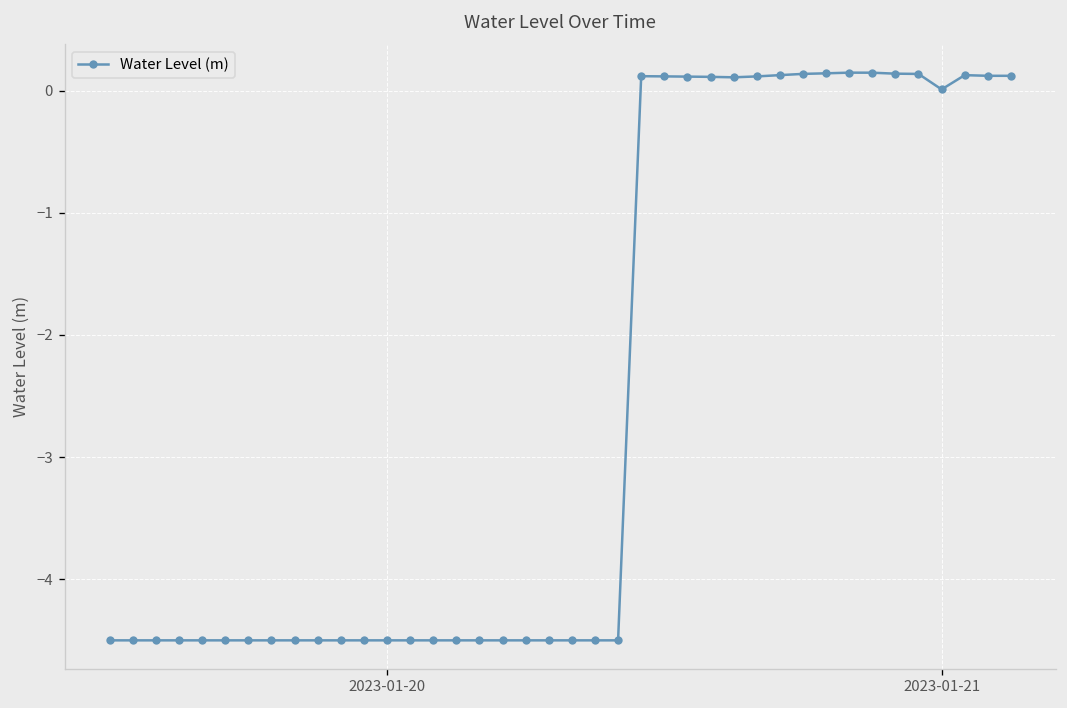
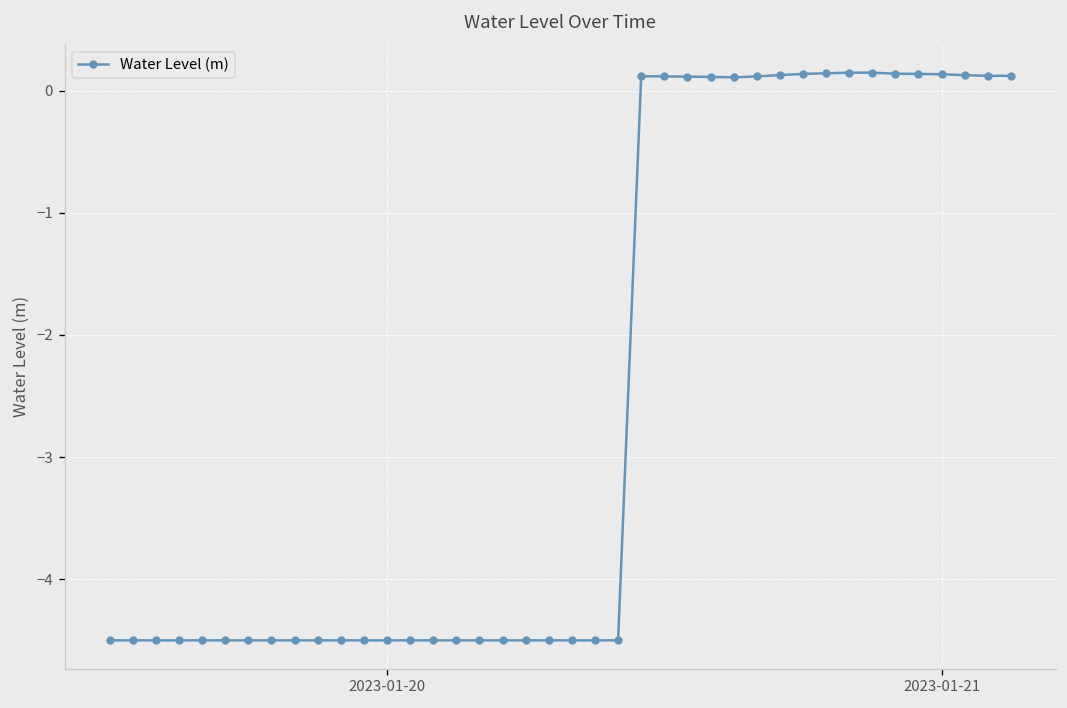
2023-01-21: 0.01 -> 0.13
